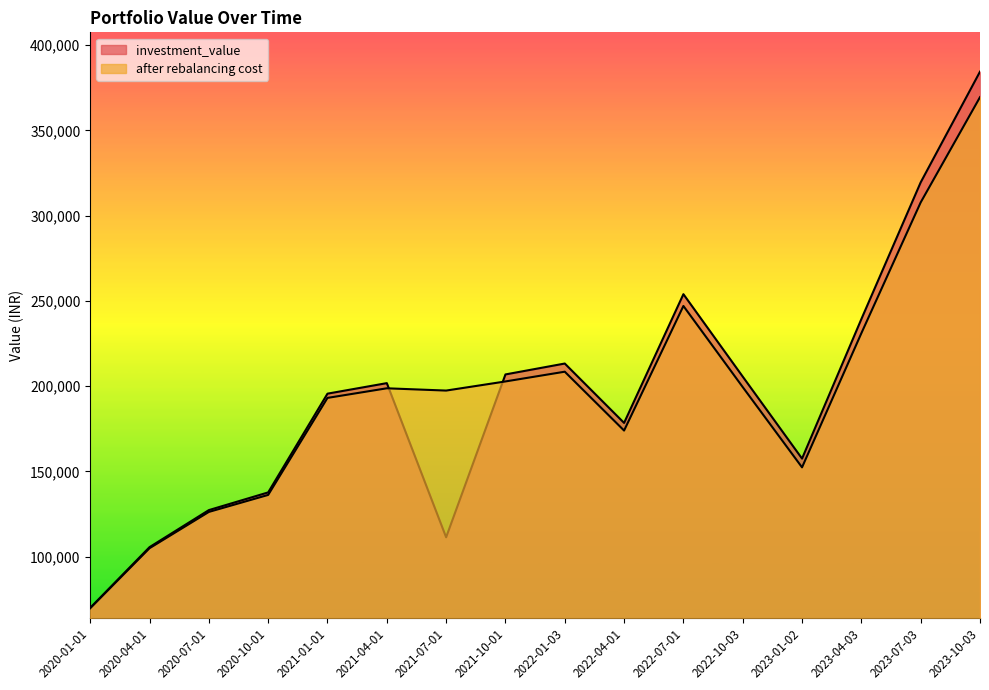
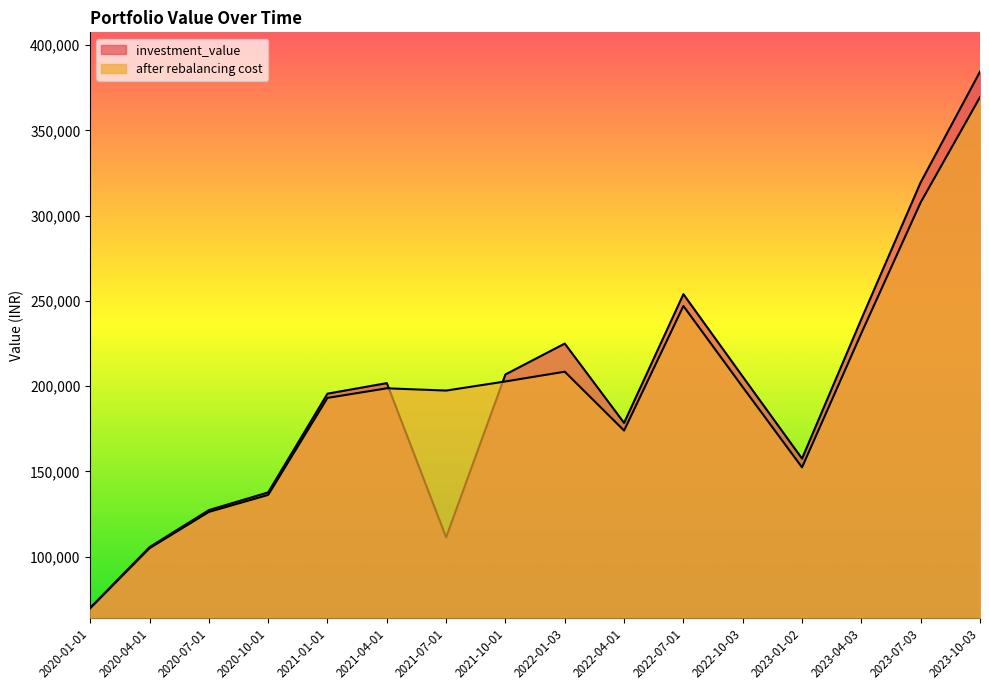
investment_value, 2022-01-03: 213,000 -> 225,000
